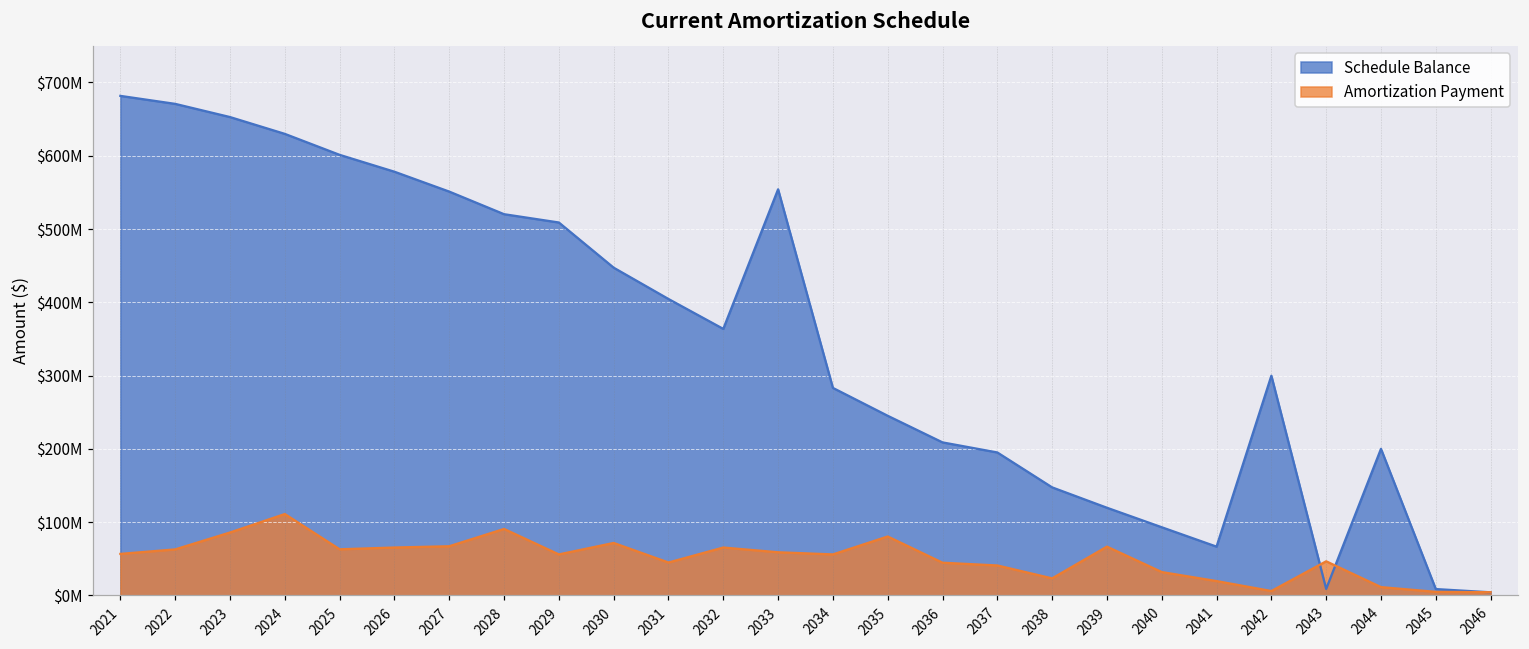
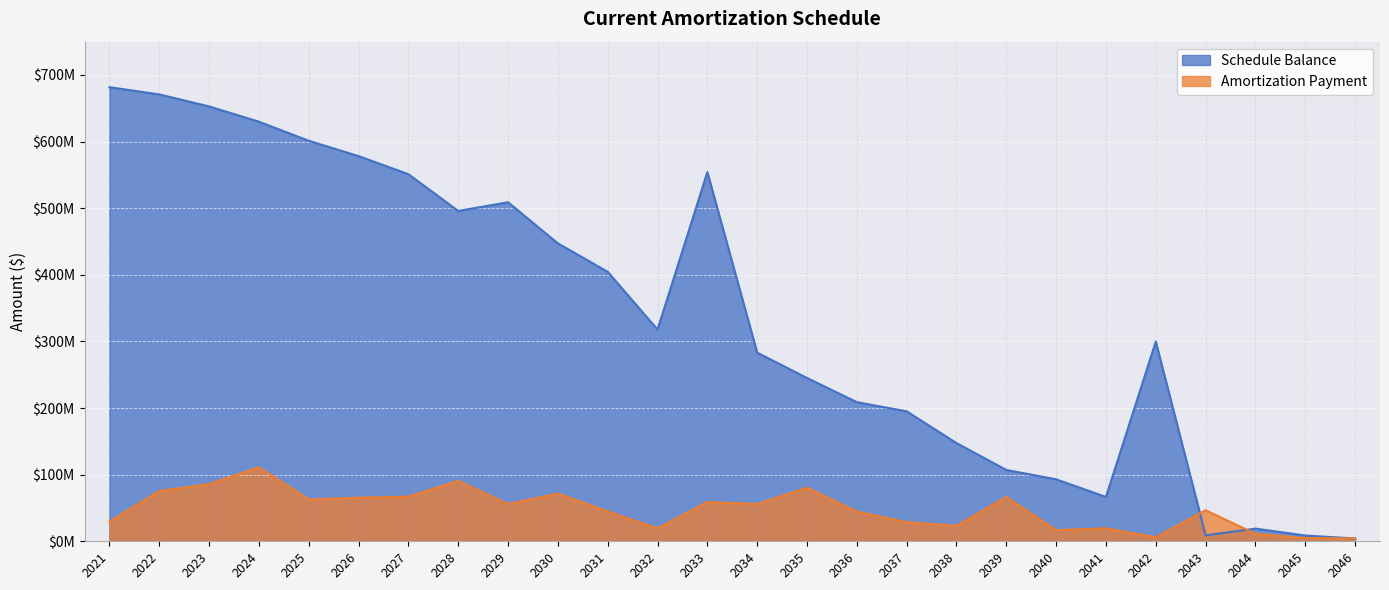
Amortization Payment, 2021: $60000000 -> $30000000
Amortization Payment, 2022: $60000000 -> $80000000
Schedule Balance, 2028: $520000000 -> $500000000
Schedule Balance, 2032: $360000000 -> $320000000
Amortization Payment, 2032: $70000000 -> $20000000
Amortization Payment, 2037: $40000000 -> $30000000
Schedule Balance, 2039: $120000000 -> $110000000
Amortization Payment, 2040: $30000000 -> $20000000
Schedule Balance, 2044: $200000000 -> $20000000
